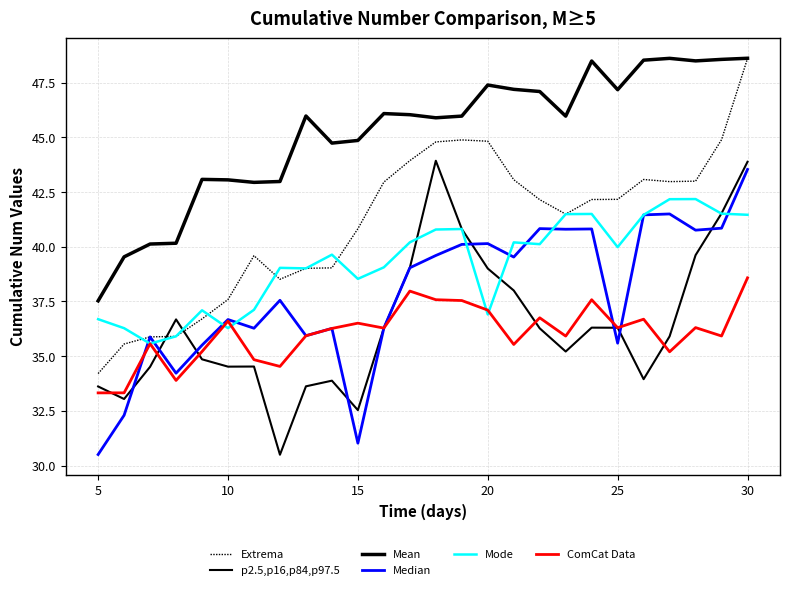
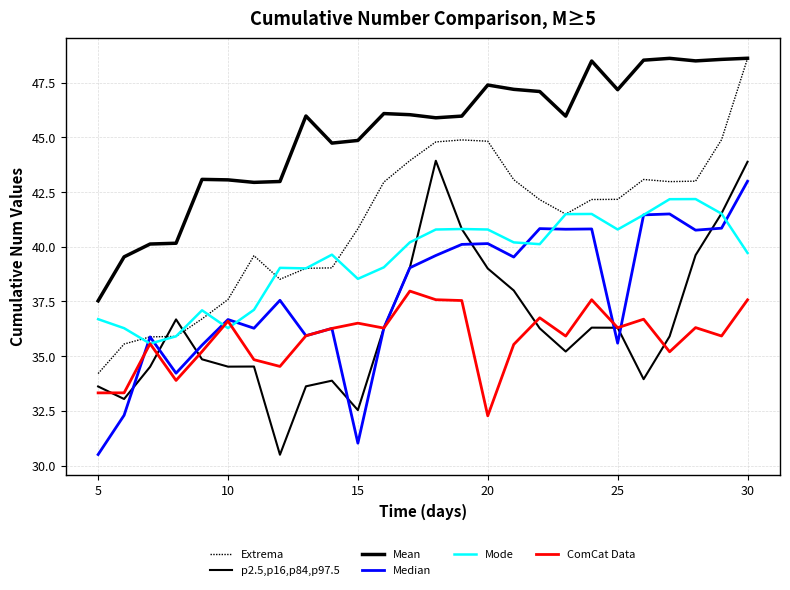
Mode, 20: 36.9 -> 40.8
ComCat Data, 20: 37.1 -> 32.3
Mode, 25: 40.0 -> 40.8
Median, 30: 43.5 -> 43.0
Mode, 30: 41.5 -> 39.7
ComCat Data, 30: 38.6 -> 37.6
